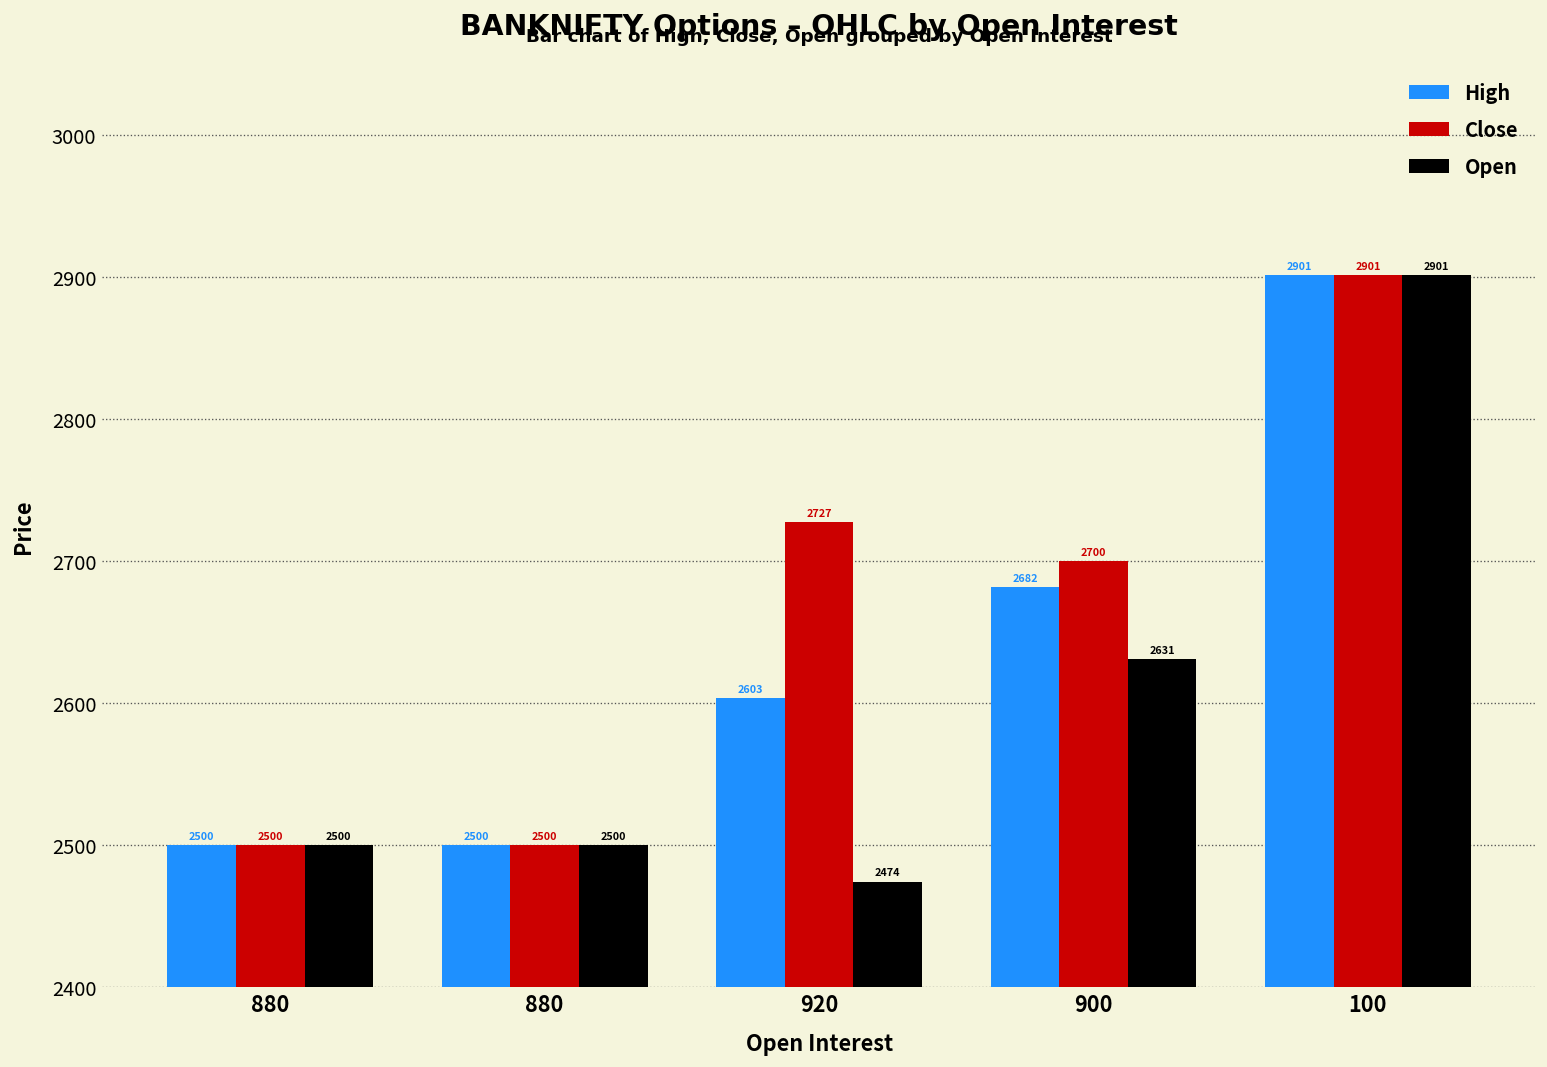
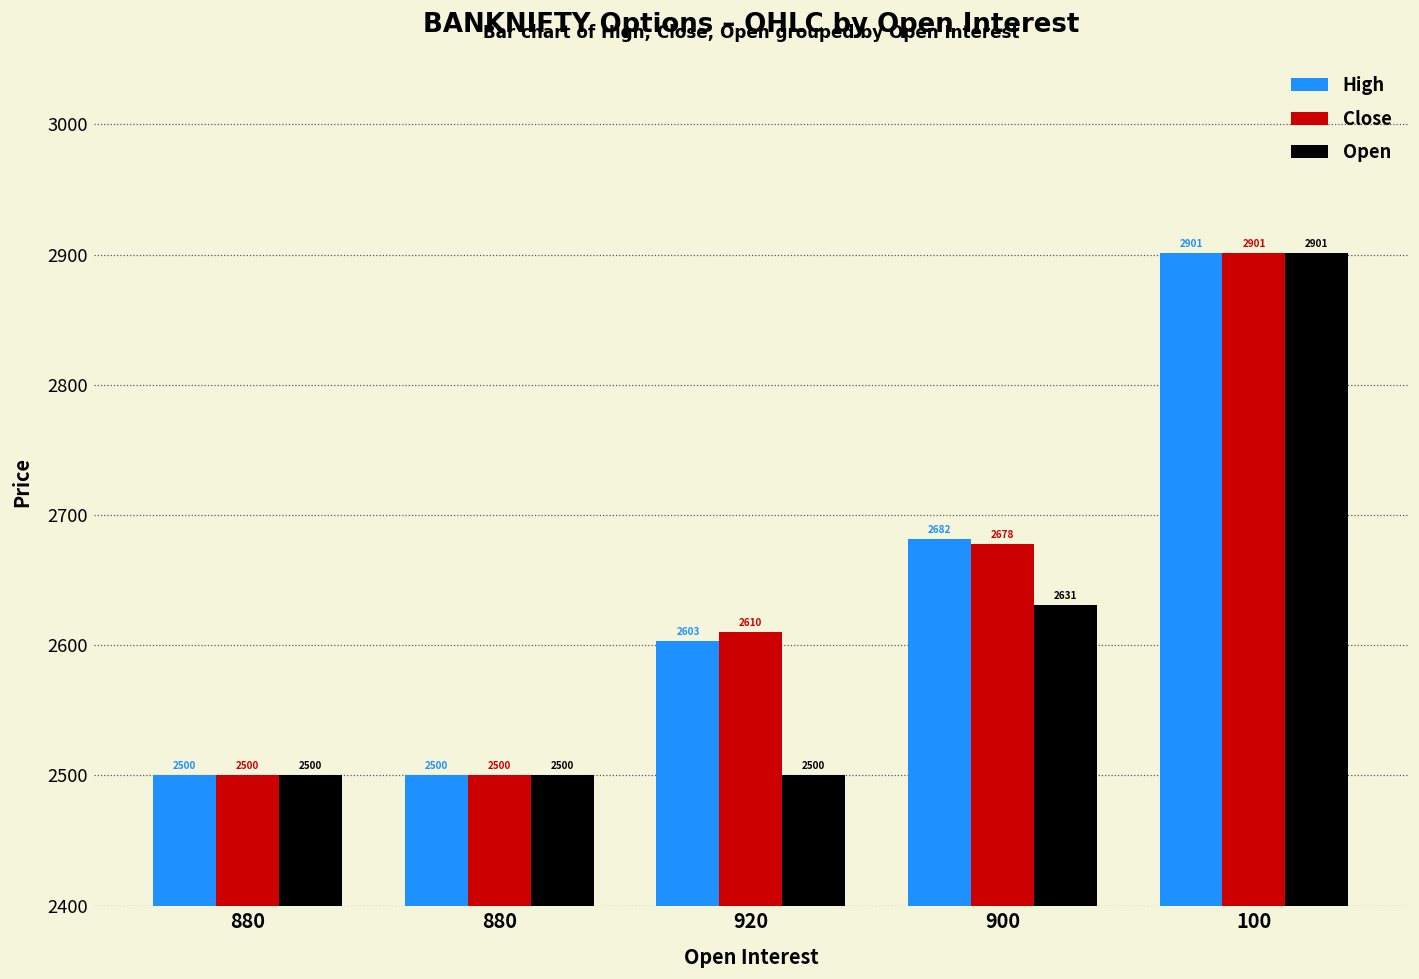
Close, 920: 2727 -> 2610
Open, 920: 2474 -> 2500
Close, 900: 2700 -> 2678
